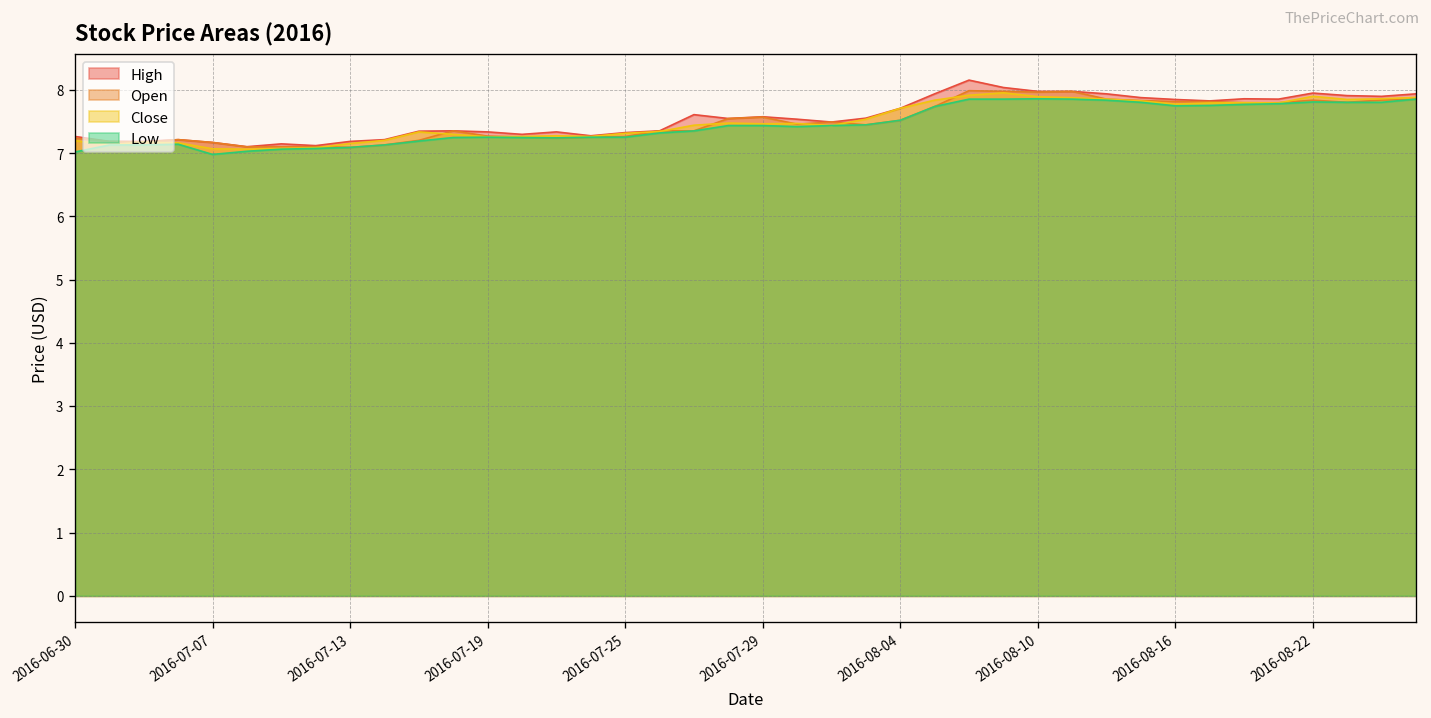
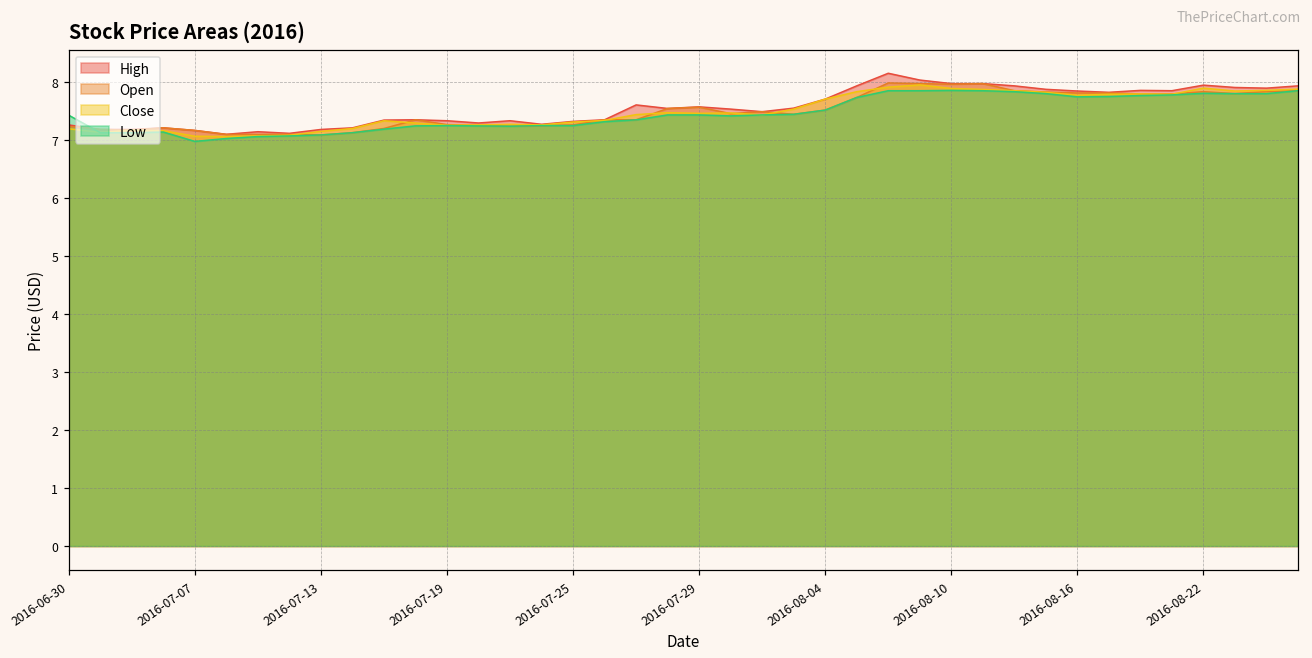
Low, 2016-06-30: 7.0 -> 7.4
